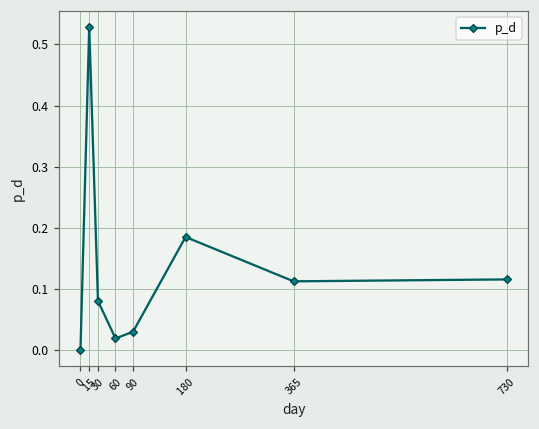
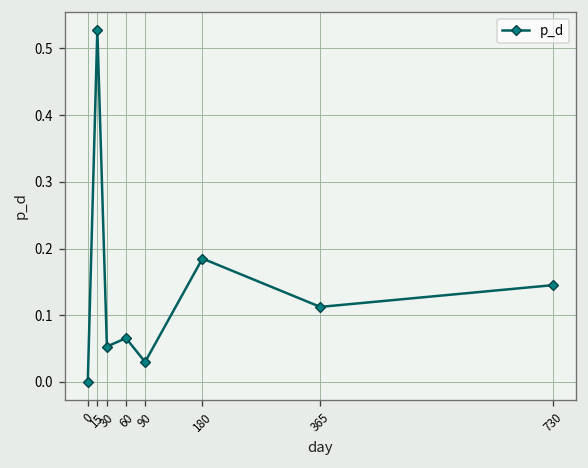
30: 0.08 -> 0.05
60: 0.02 -> 0.07
730: 0.12 -> 0.15
